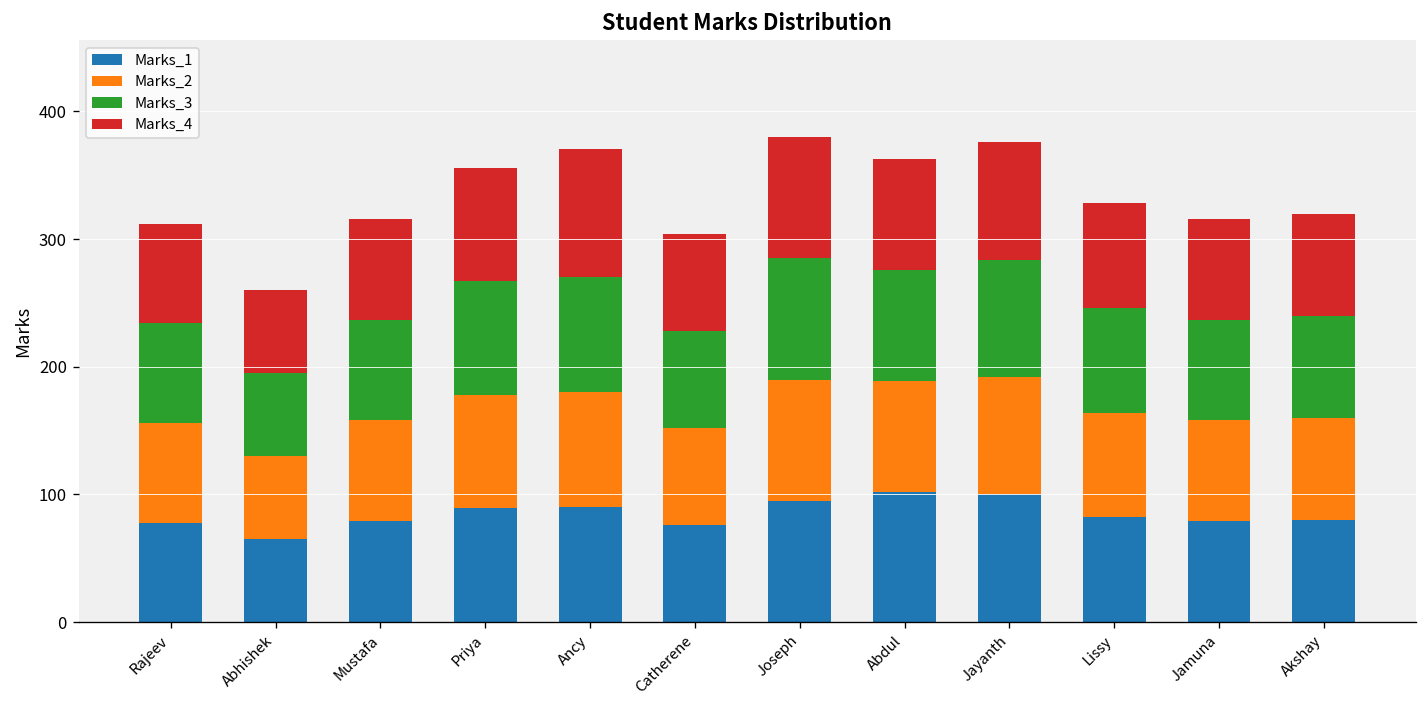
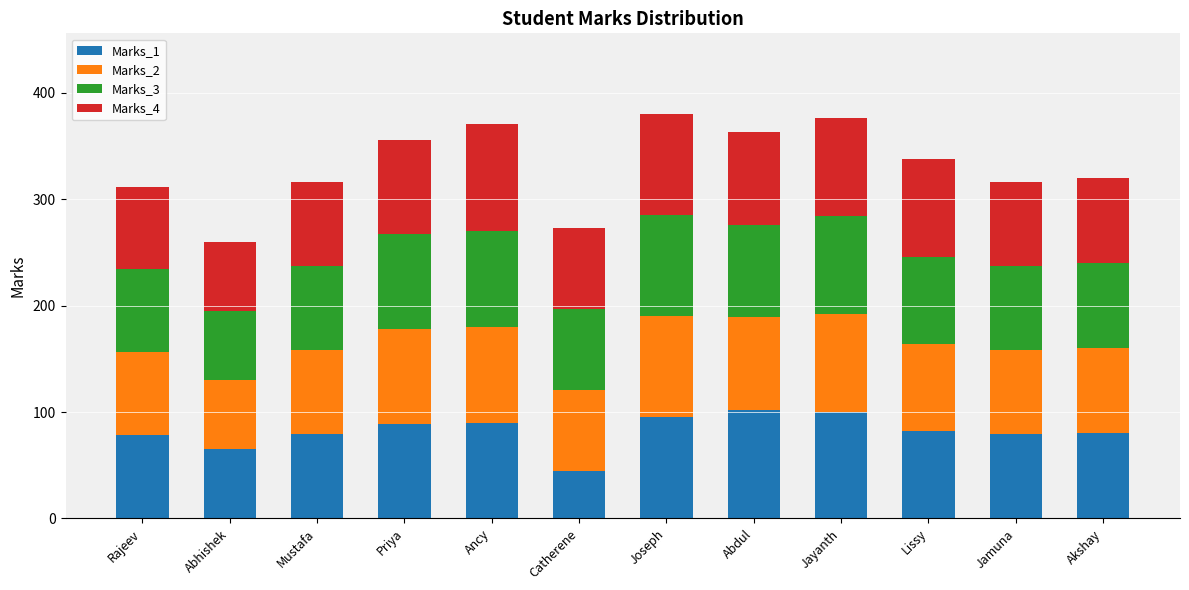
Marks_1, Catherene: 76 -> 45
Marks_4, Lissy: 82 -> 92
